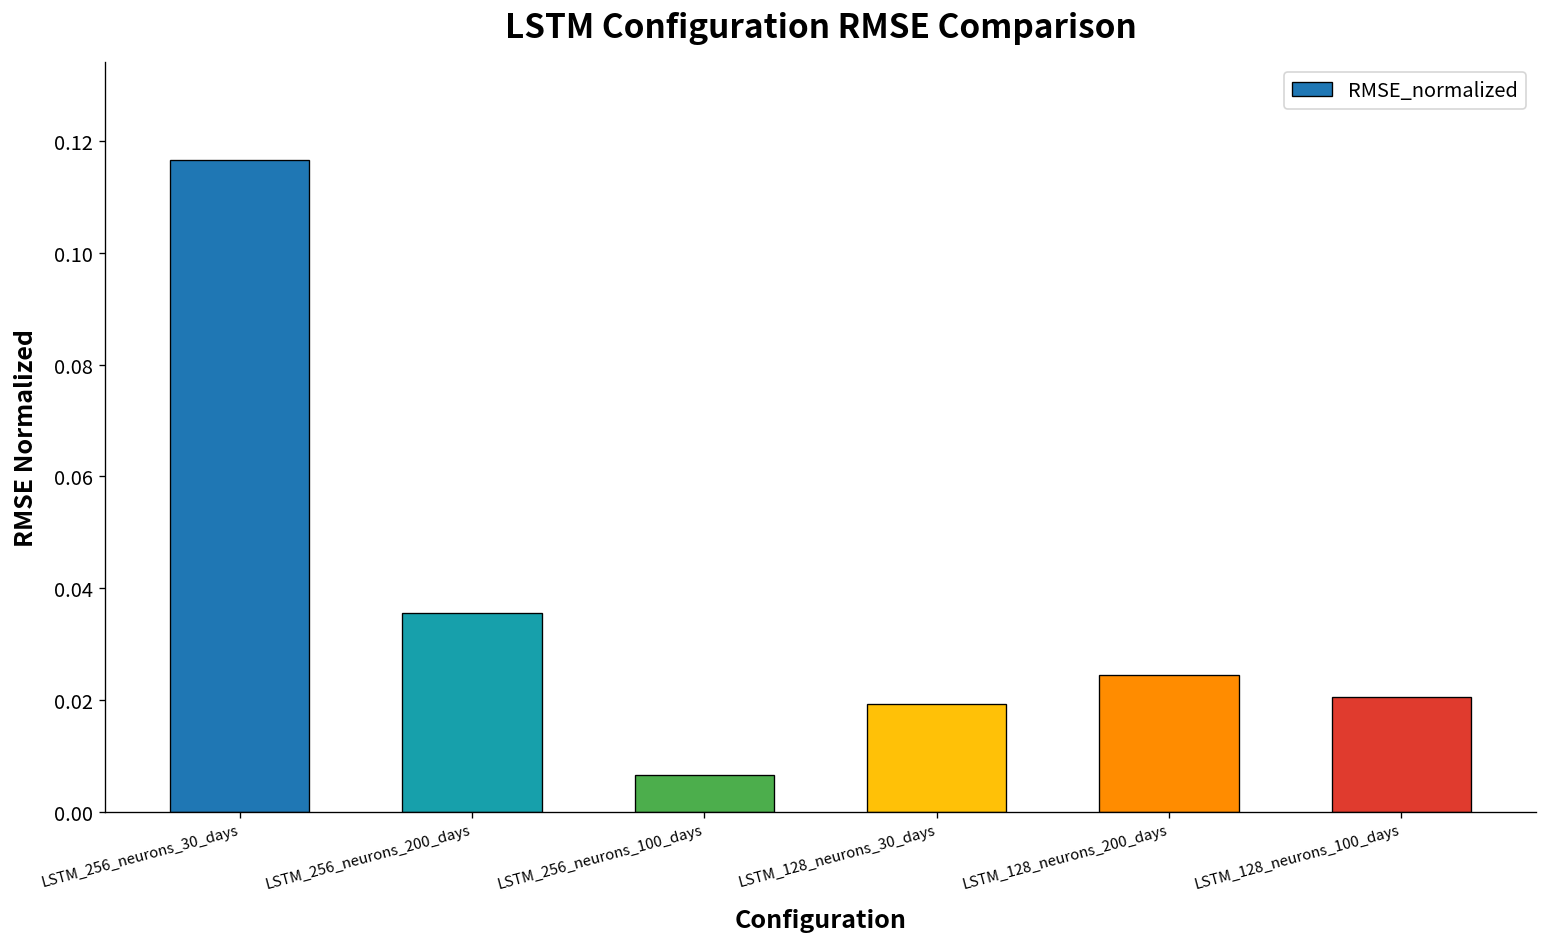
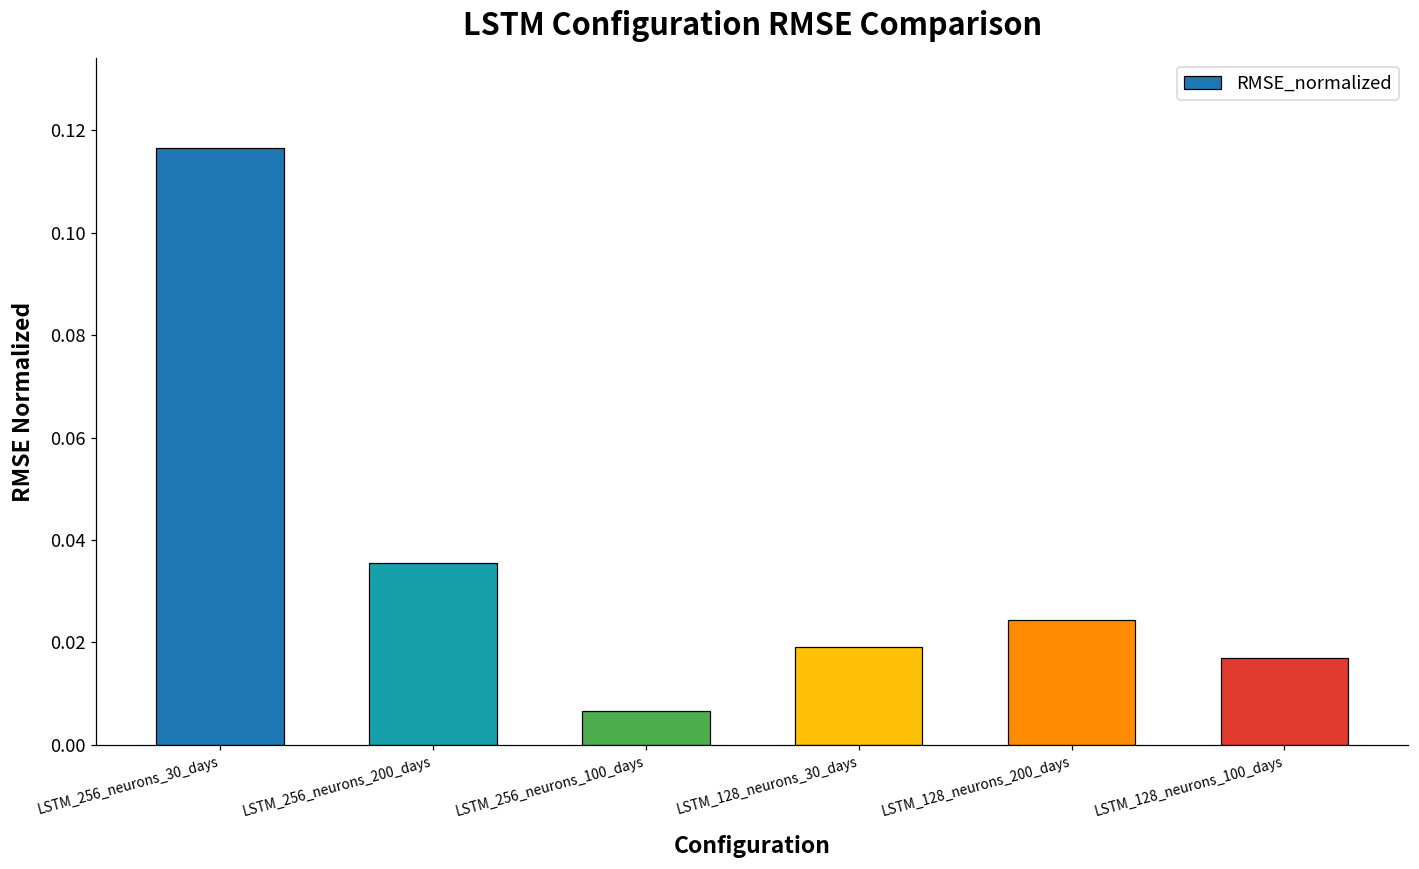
LSTM_128_neurons_100_days: 0.021 -> 0.017
